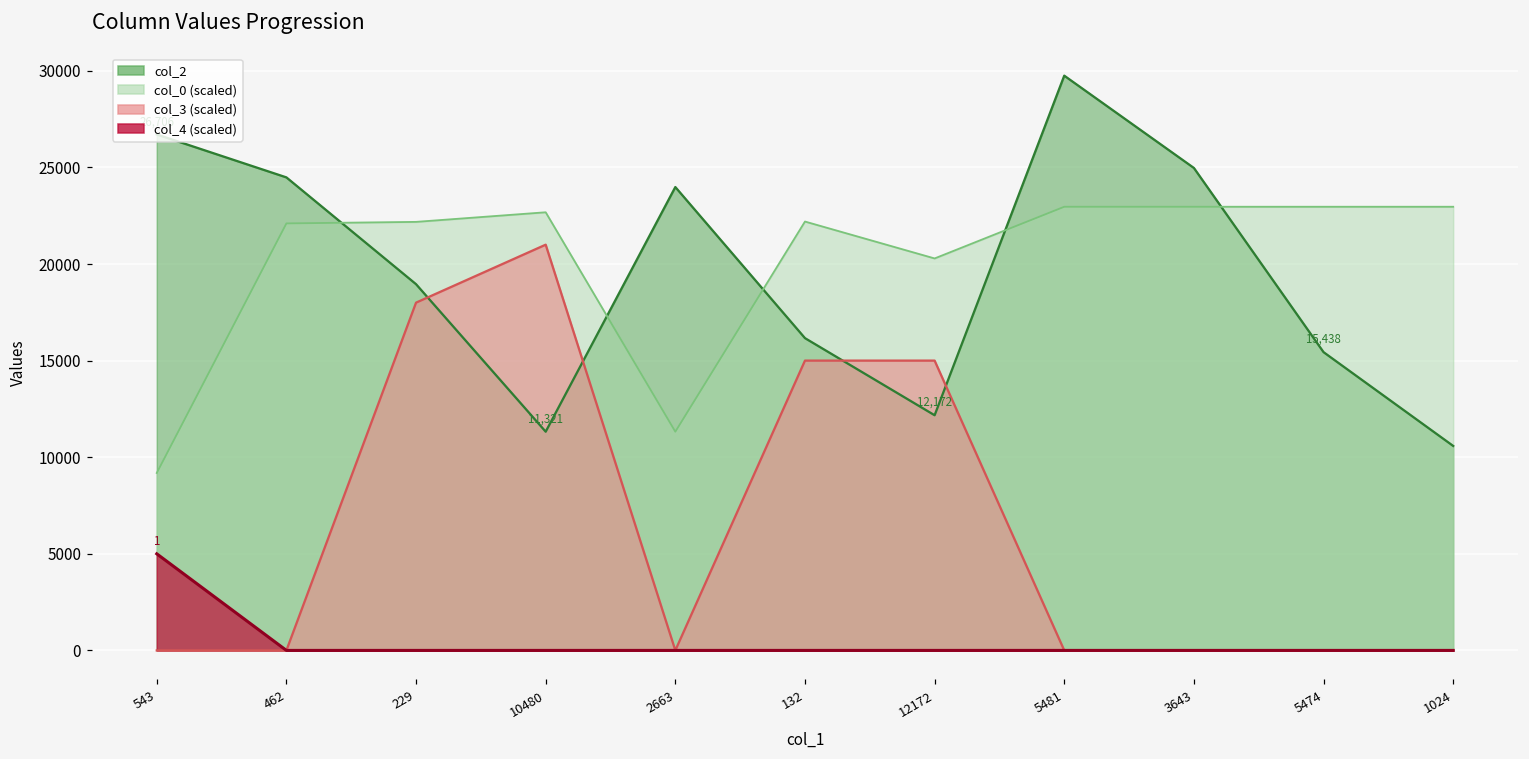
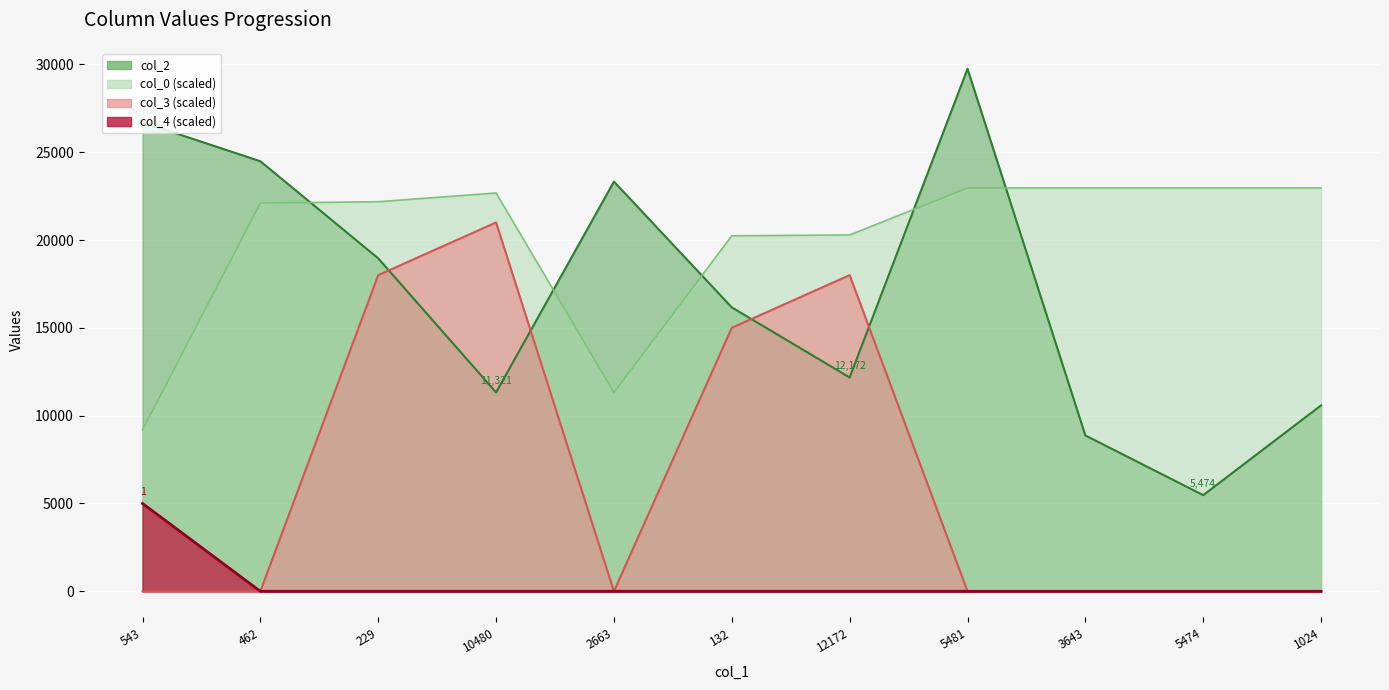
col_2, 2663: 24000 -> 23300
col_0 (scaled), 132: 22200 -> 20200
col_3 (scaled), 12172: 15000 -> 18000
col_2, 3643: 25000 -> 8900
col_2, 5474: 15,438 -> 5,474
